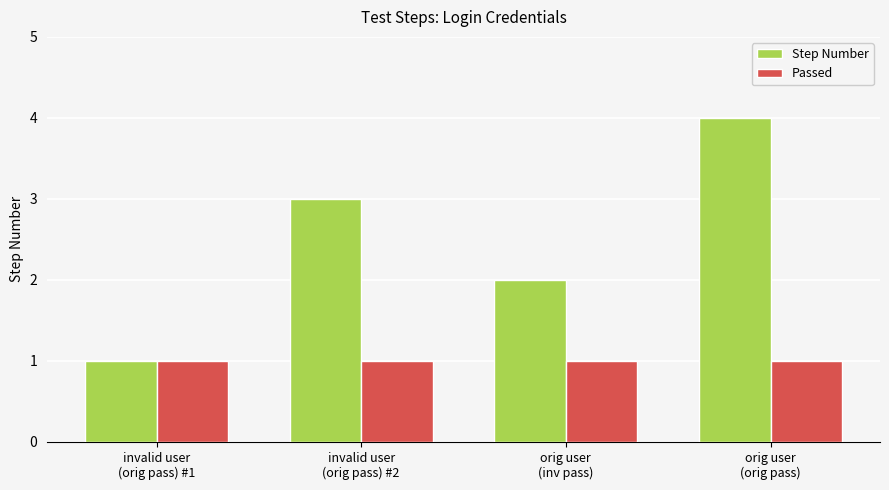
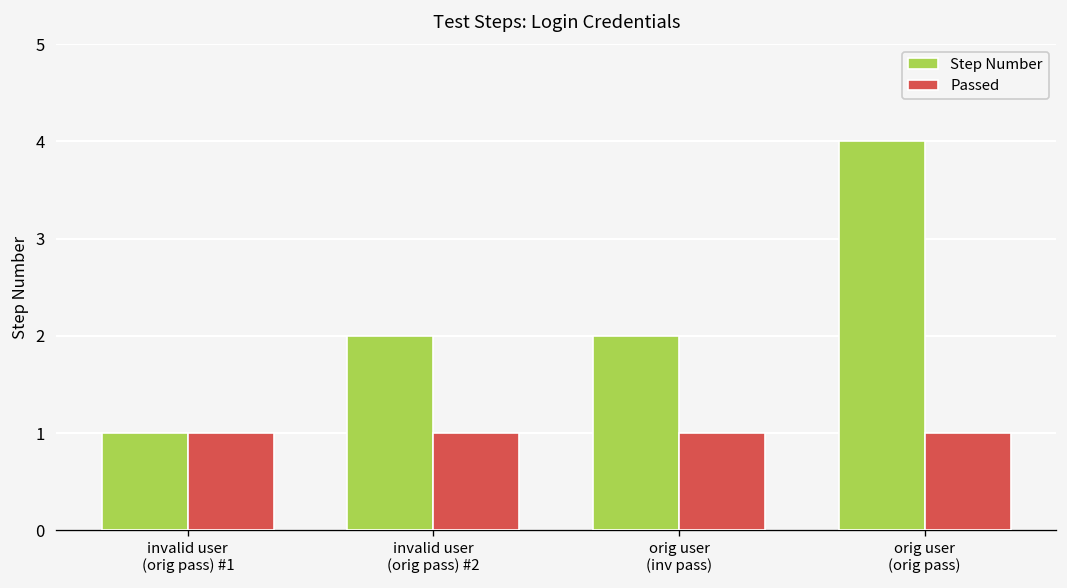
Step Number, invalid user (orig pass) #2: 3 -> 2
